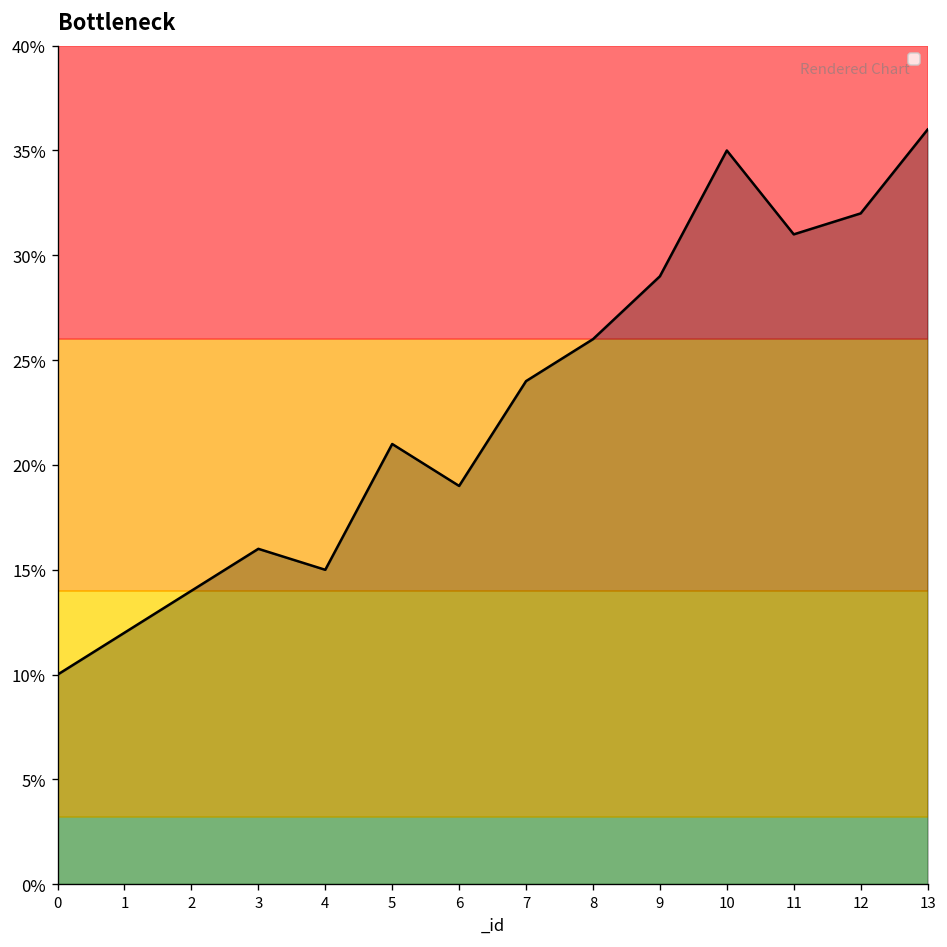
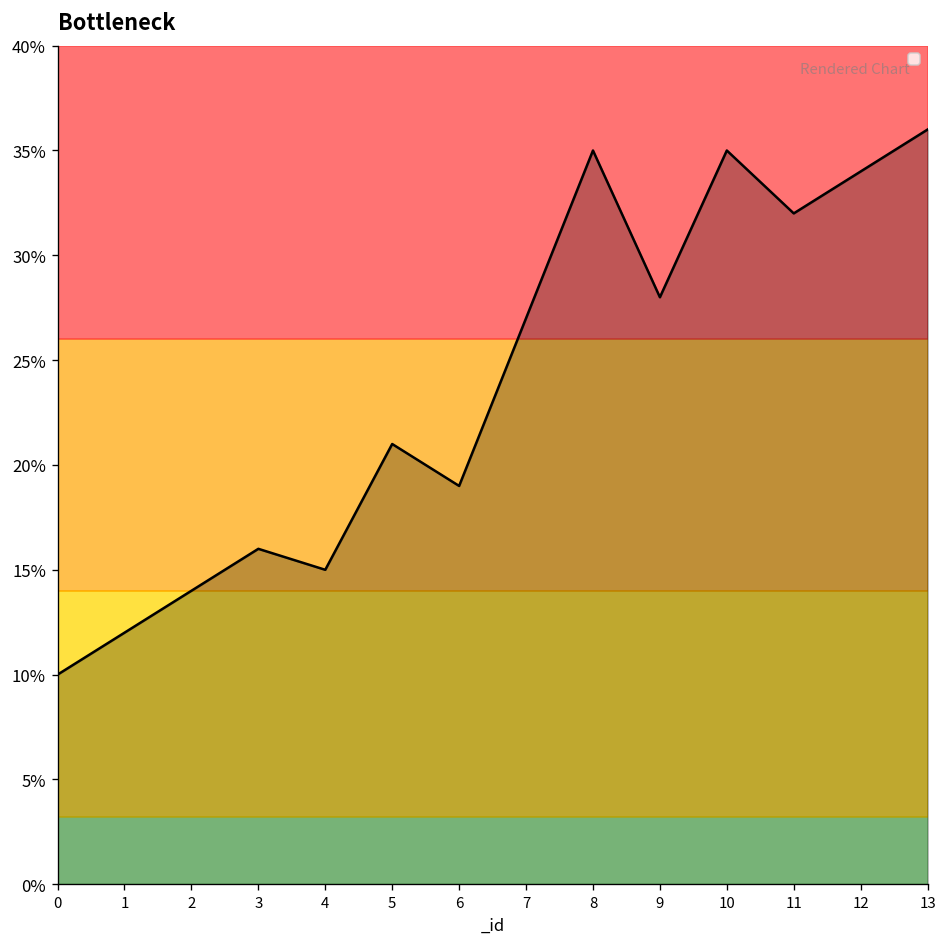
7: 24% -> 27%
8: 26% -> 35%
9: 29% -> 28%
11: 31% -> 32%
12: 32% -> 34%
